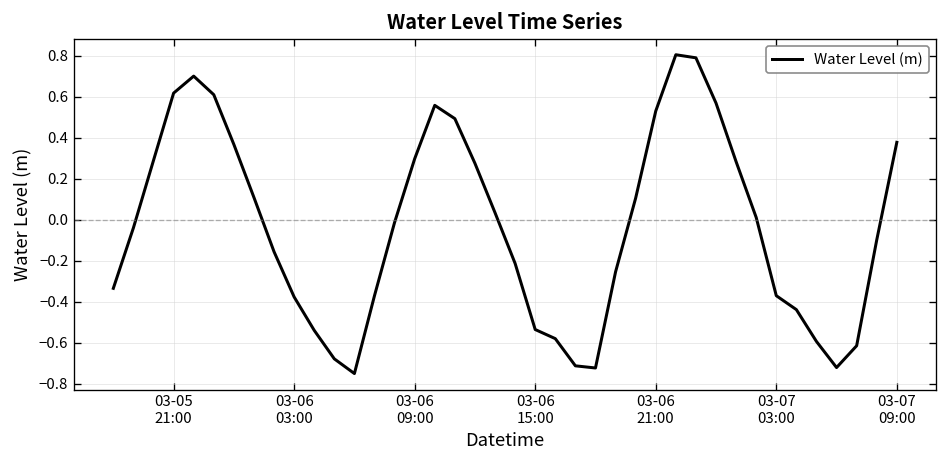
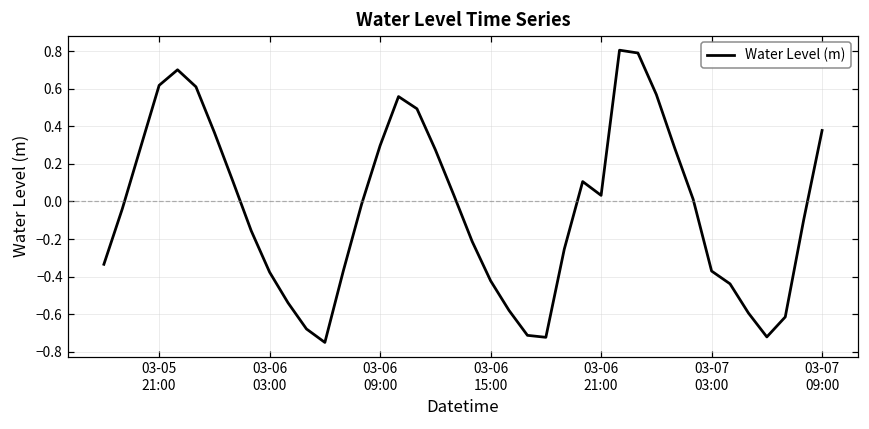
03-06 15:00: -0.54 -> -0.42
03-06 21:00: 0.53 -> 0.03
